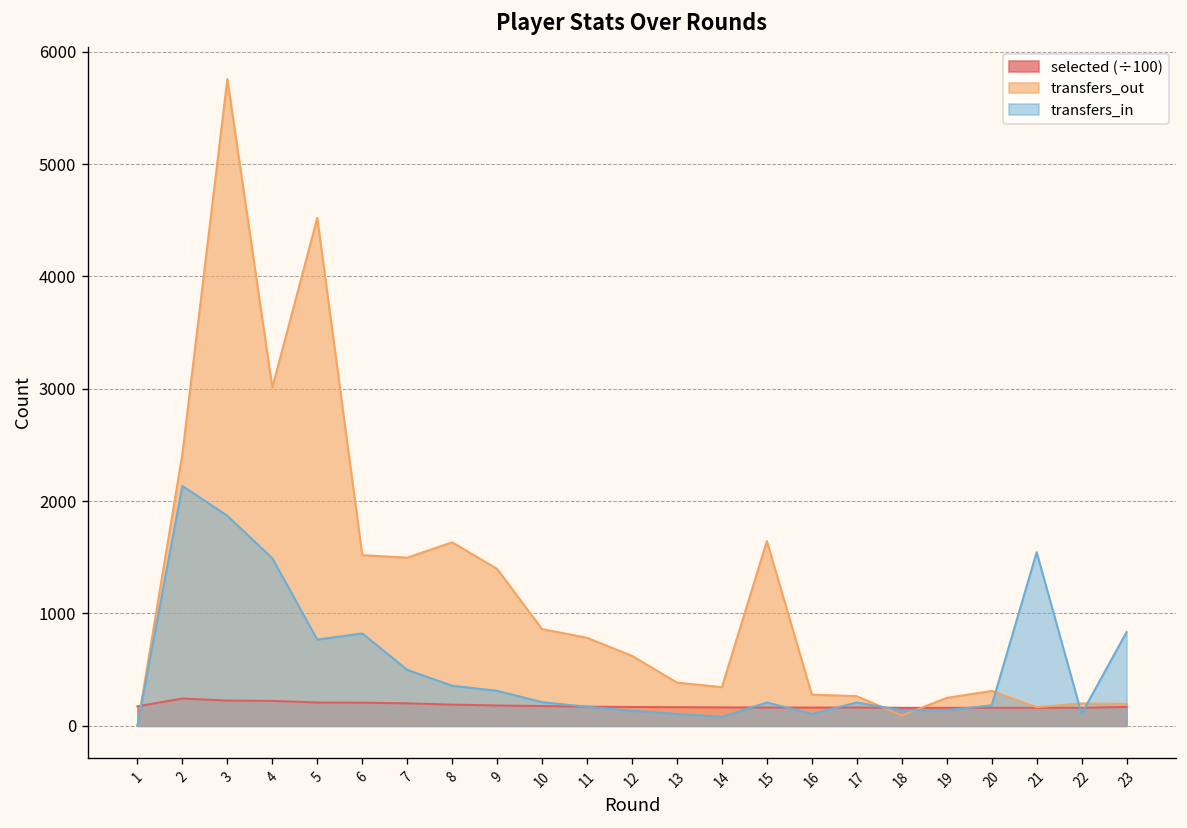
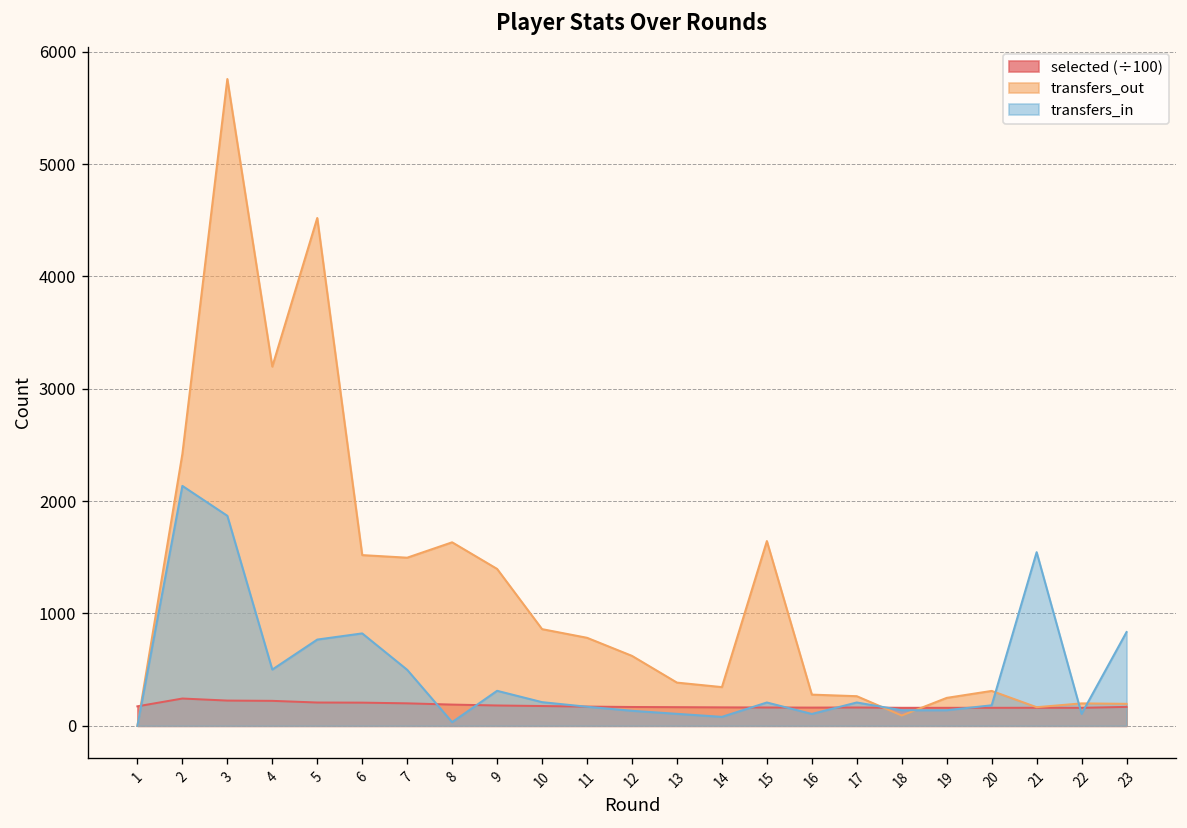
transfers_out, 4: 3000 -> 3200
transfers_in, 4: 1500 -> 500
transfers_in, 8: 400 -> 0
